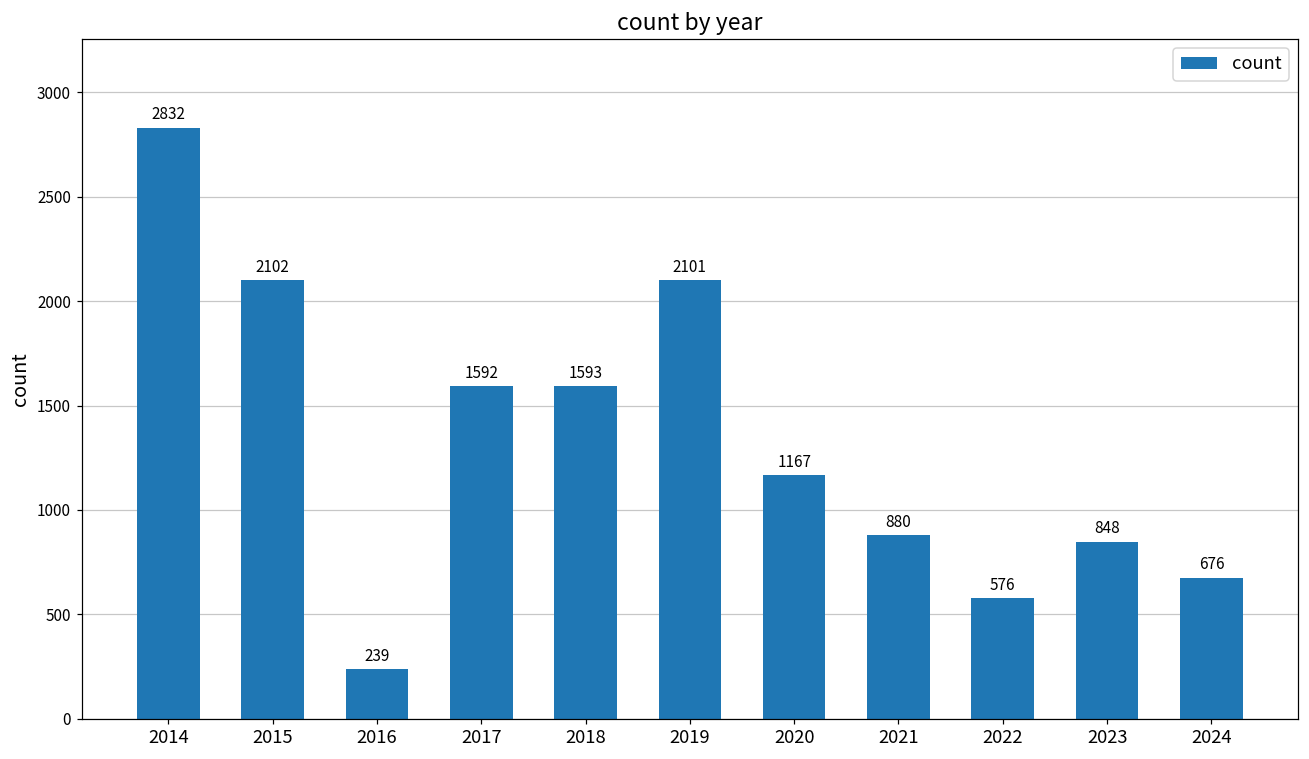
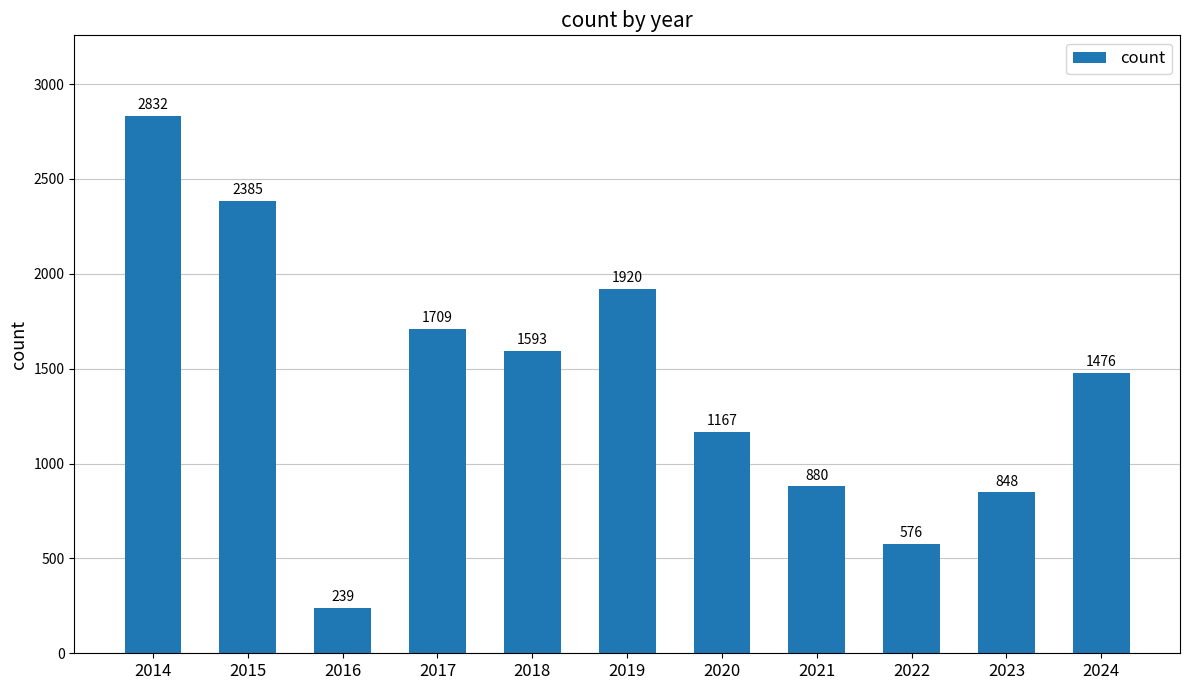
2015: 2102 -> 2385
2017: 1592 -> 1709
2019: 2101 -> 1920
2024: 676 -> 1476
